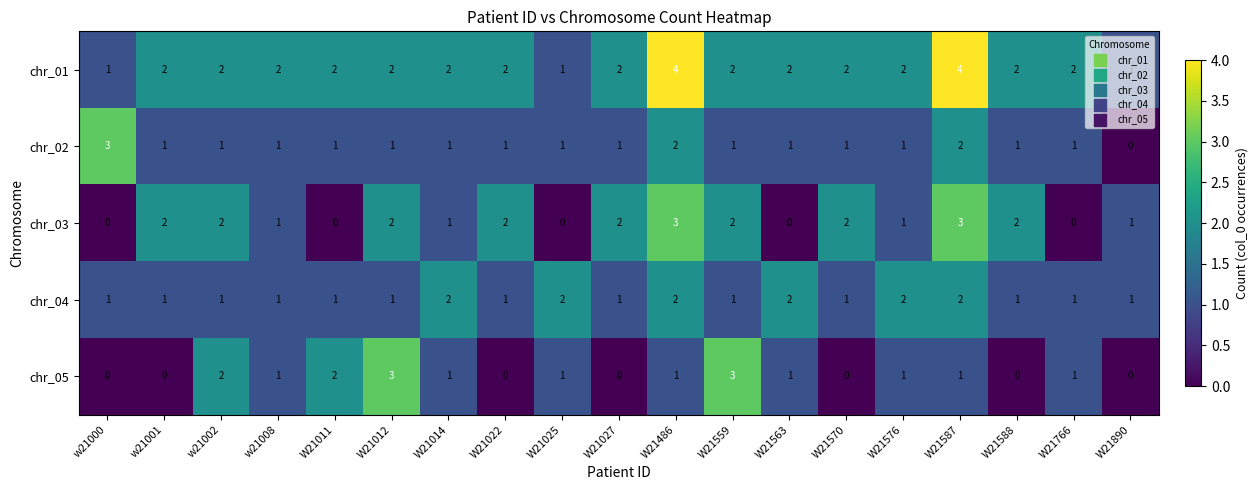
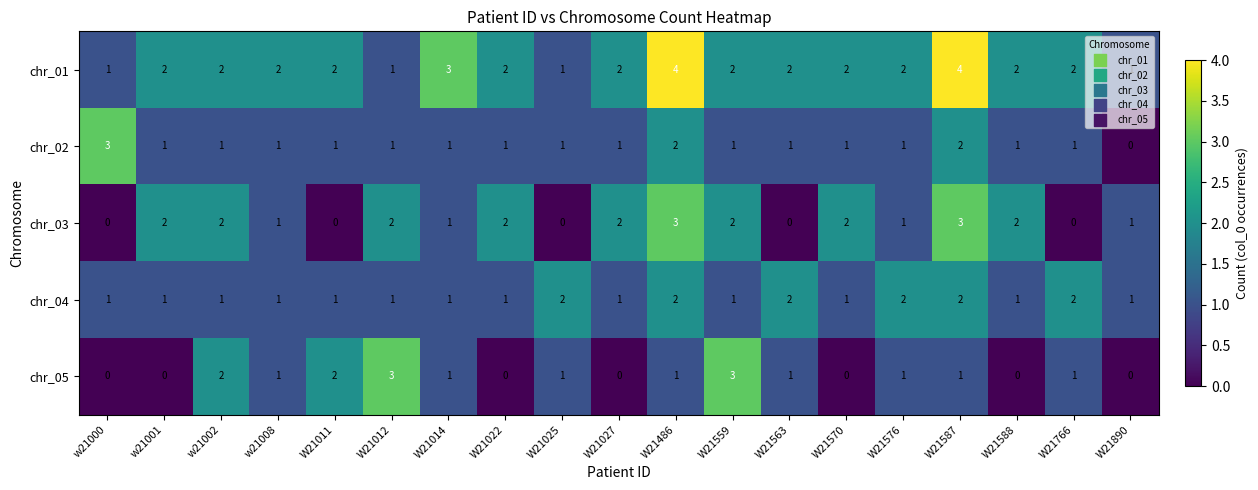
chr_01, W21012: 2 -> 1
chr_01, W21014: 2 -> 3
chr_04, W21014: 2 -> 1
chr_04, W21766: 1 -> 2
